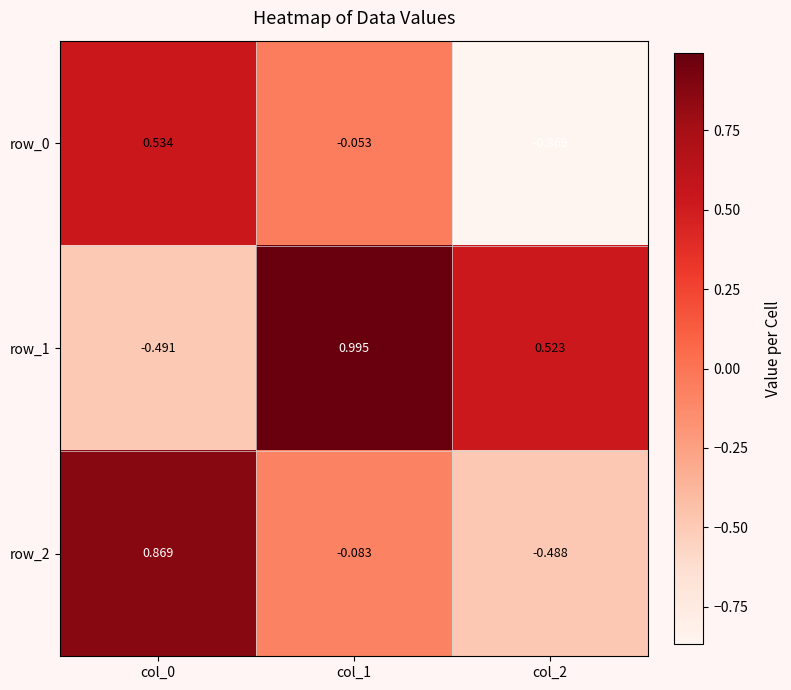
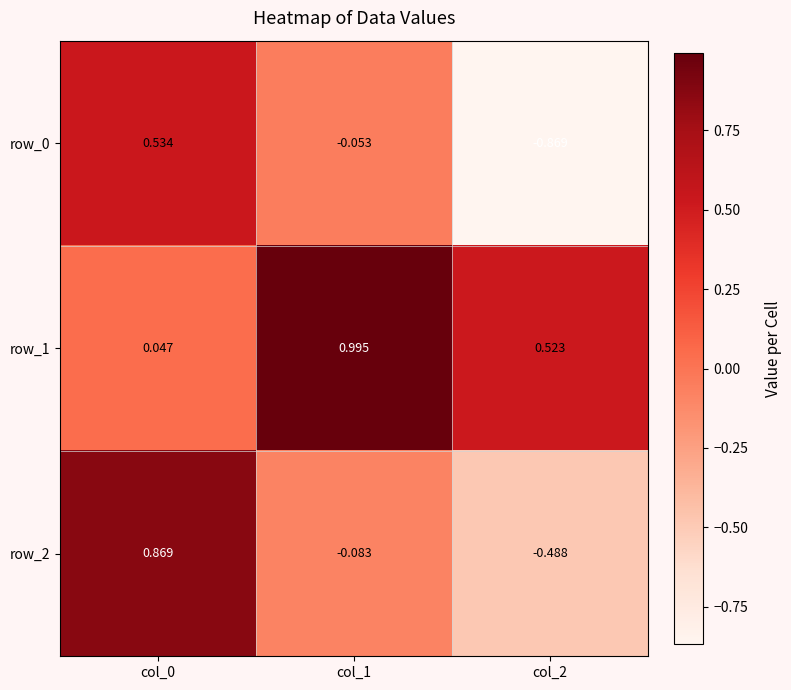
row_1, col_0: -0.491 -> 0.047
